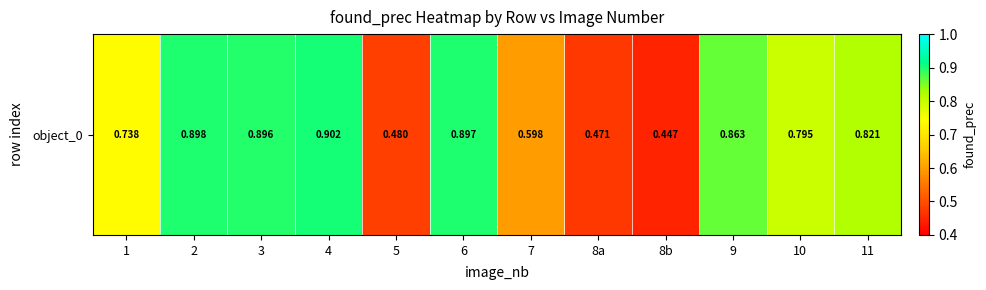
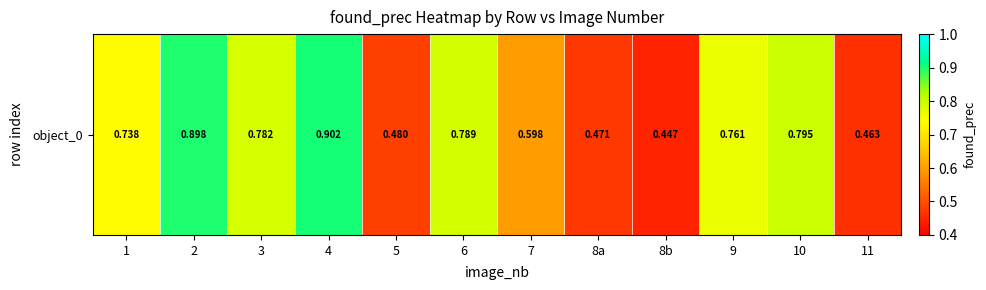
object_0, 3: 0.896 -> 0.782
object_0, 6: 0.897 -> 0.789
object_0, 9: 0.863 -> 0.761
object_0, 11: 0.821 -> 0.463
